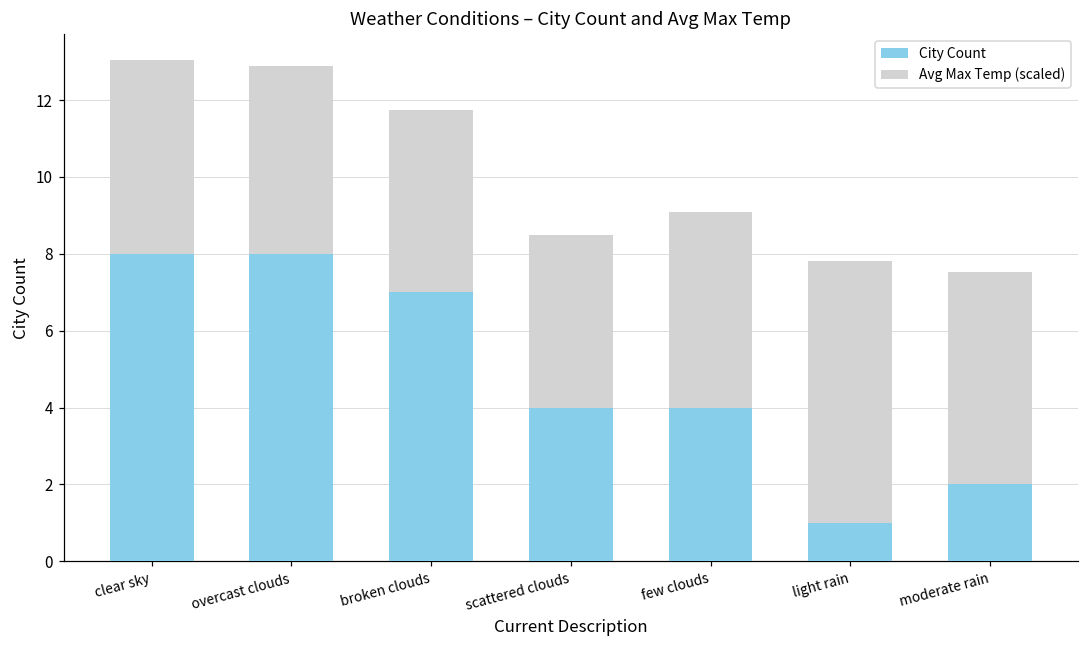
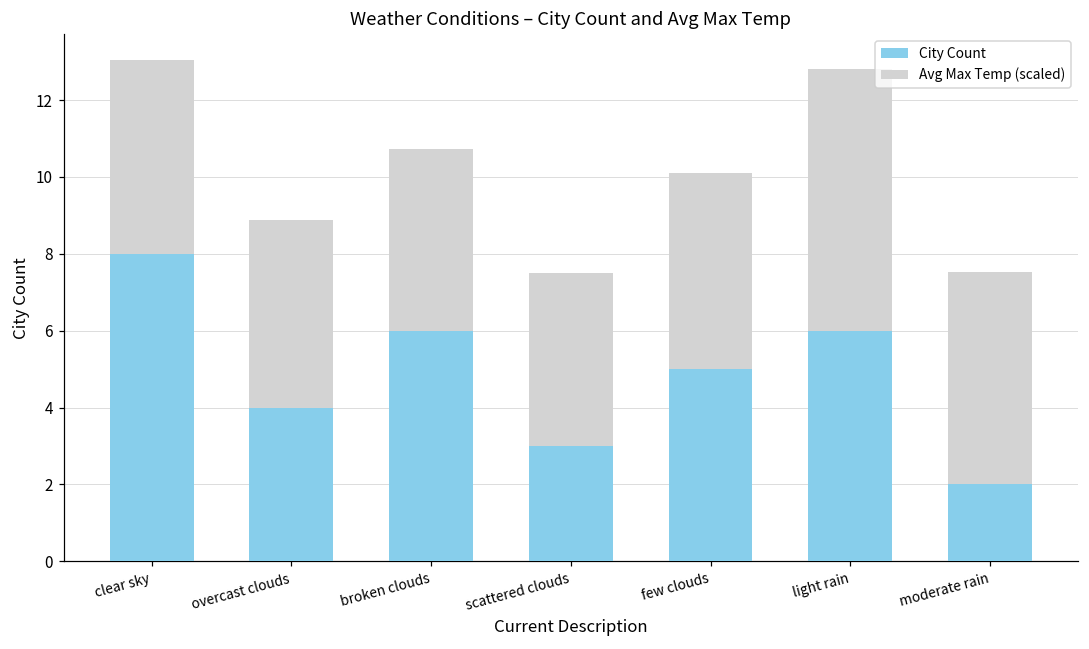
City Count, overcast clouds: 8 -> 4
City Count, broken clouds: 7 -> 6
City Count, scattered clouds: 4 -> 3
City Count, few clouds: 4 -> 5
City Count, light rain: 1 -> 6
